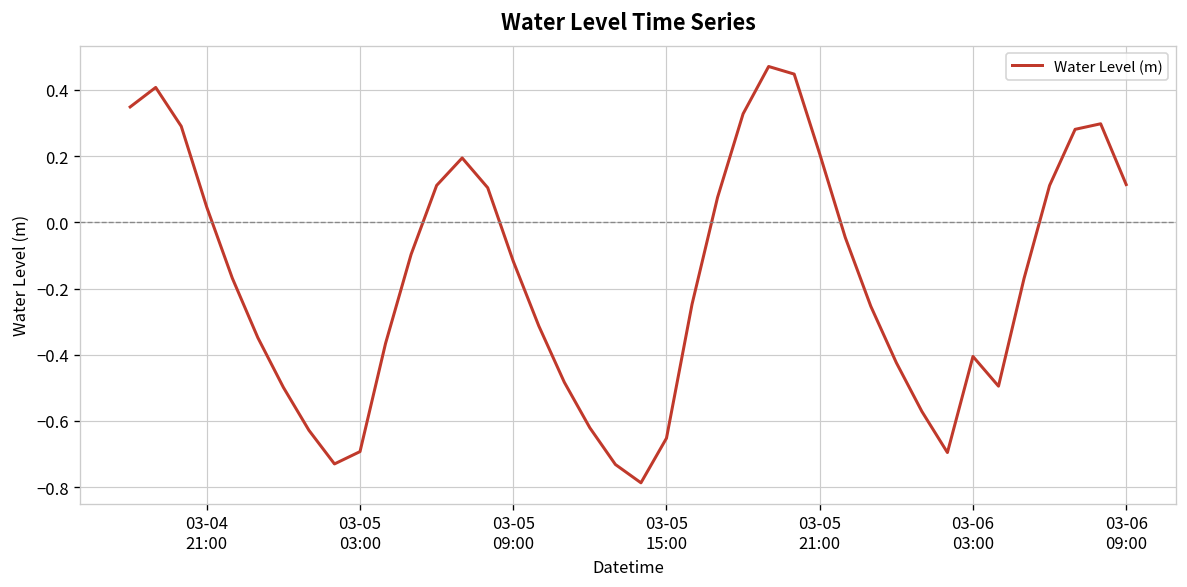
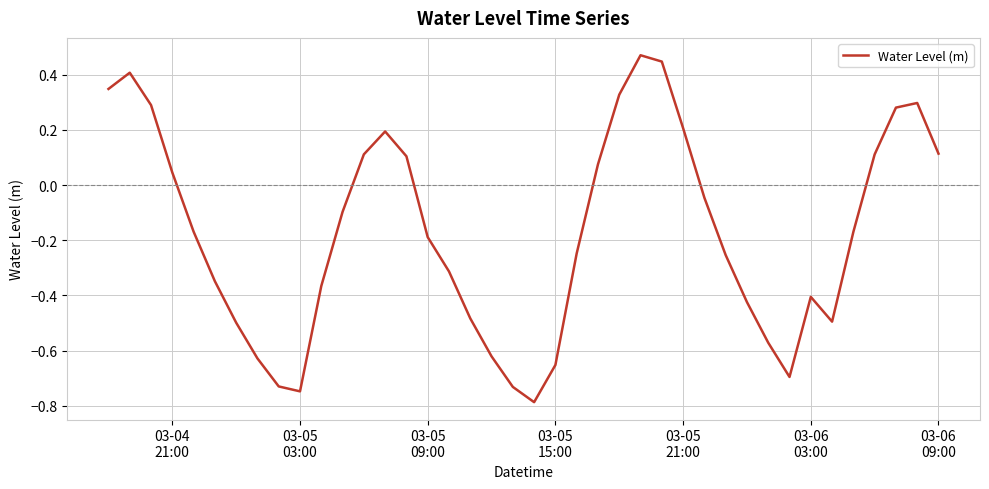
03-05 03:00: -0.69 -> -0.75
03-05 09:00: -0.12 -> -0.19
